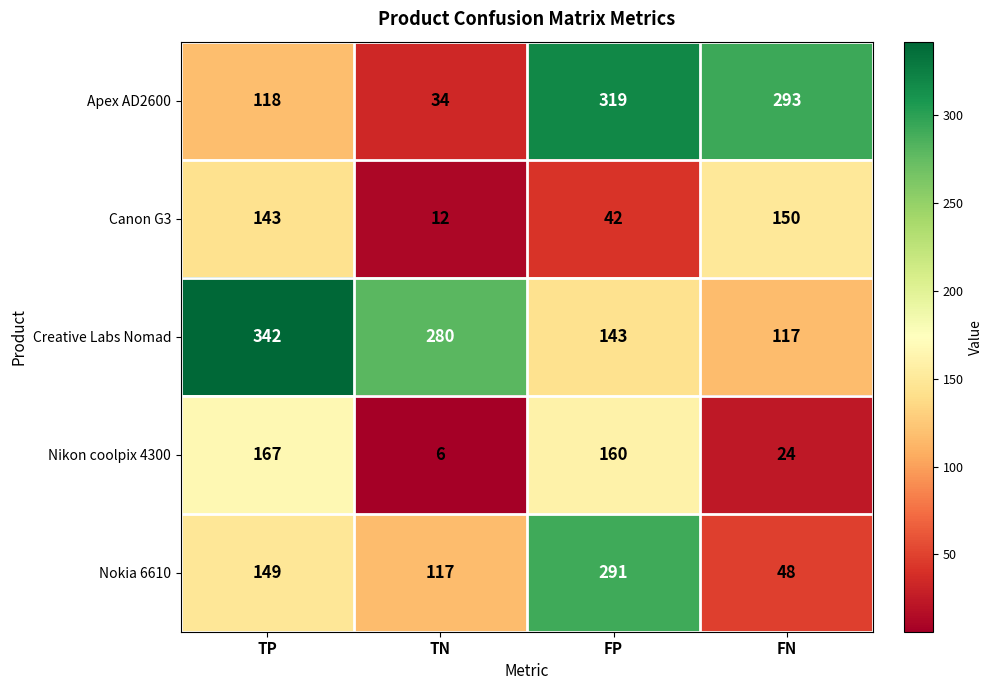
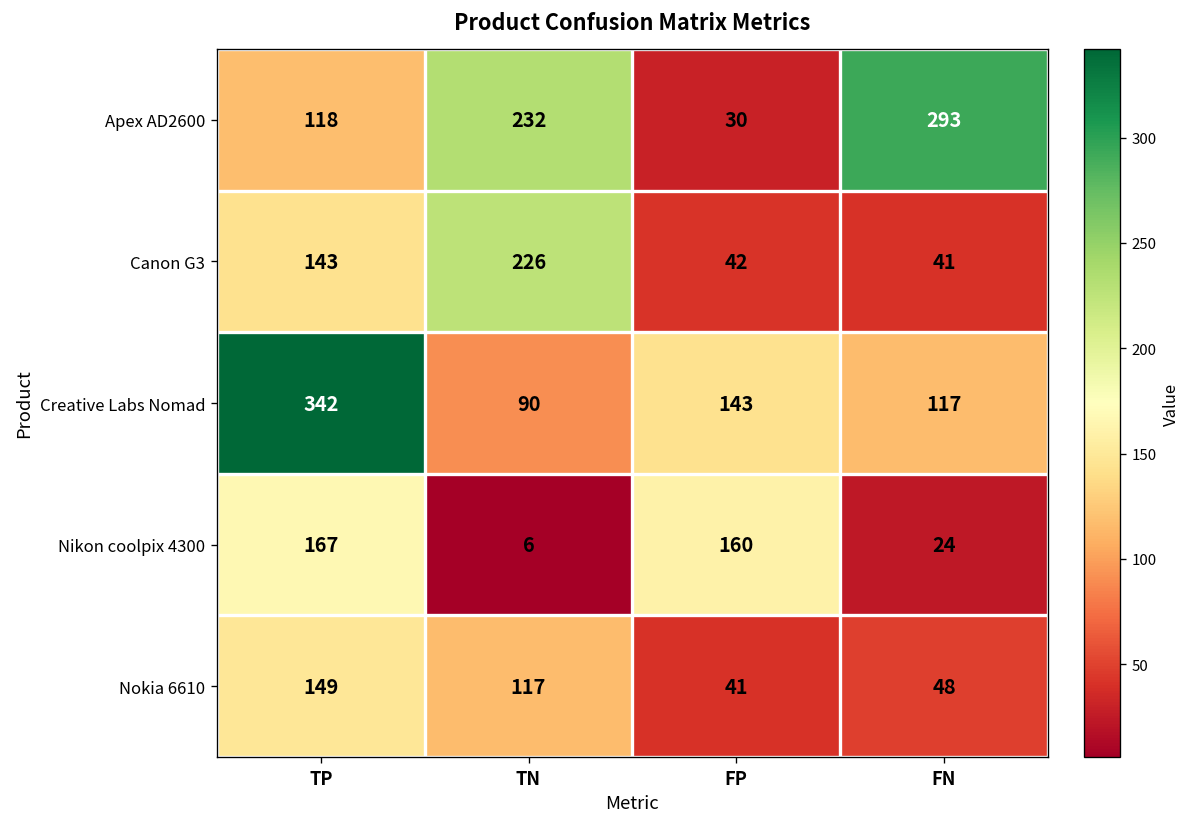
Apex AD2600, TN: 34 -> 232
Apex AD2600, FP: 319 -> 30
Canon G3, TN: 12 -> 226
Canon G3, FN: 150 -> 41
Creative Labs Nomad, TN: 280 -> 90
Nokia 6610, FP: 291 -> 41
